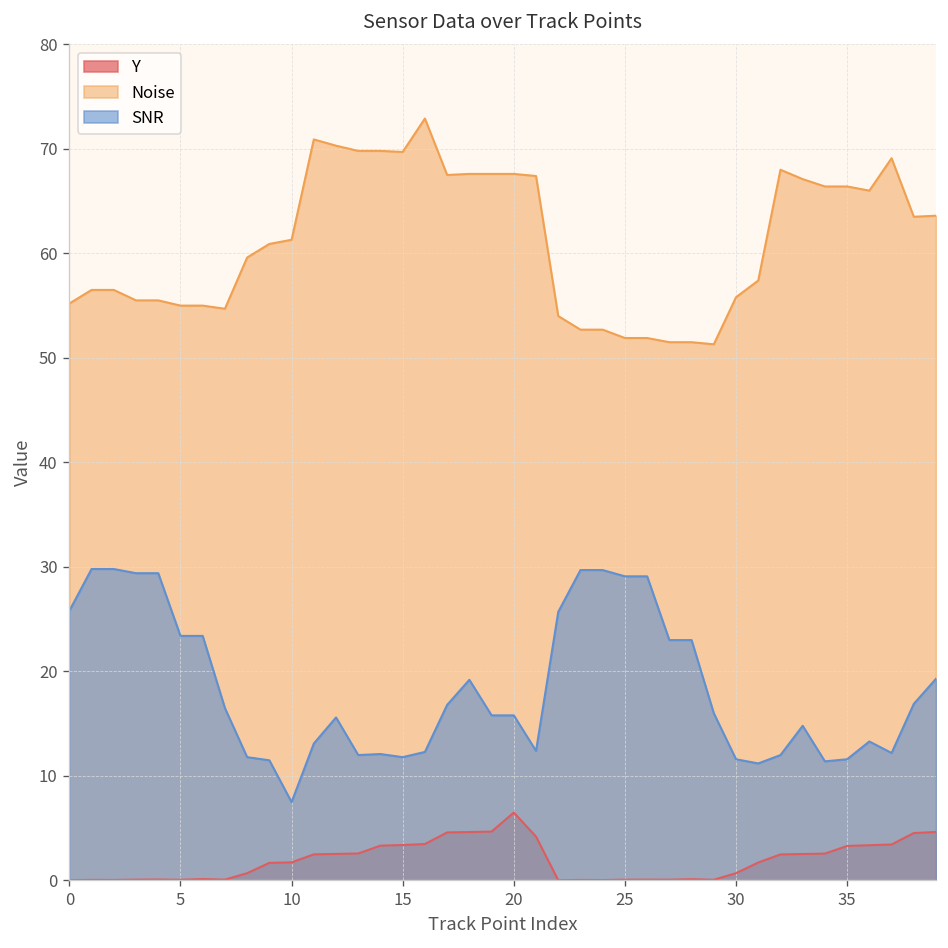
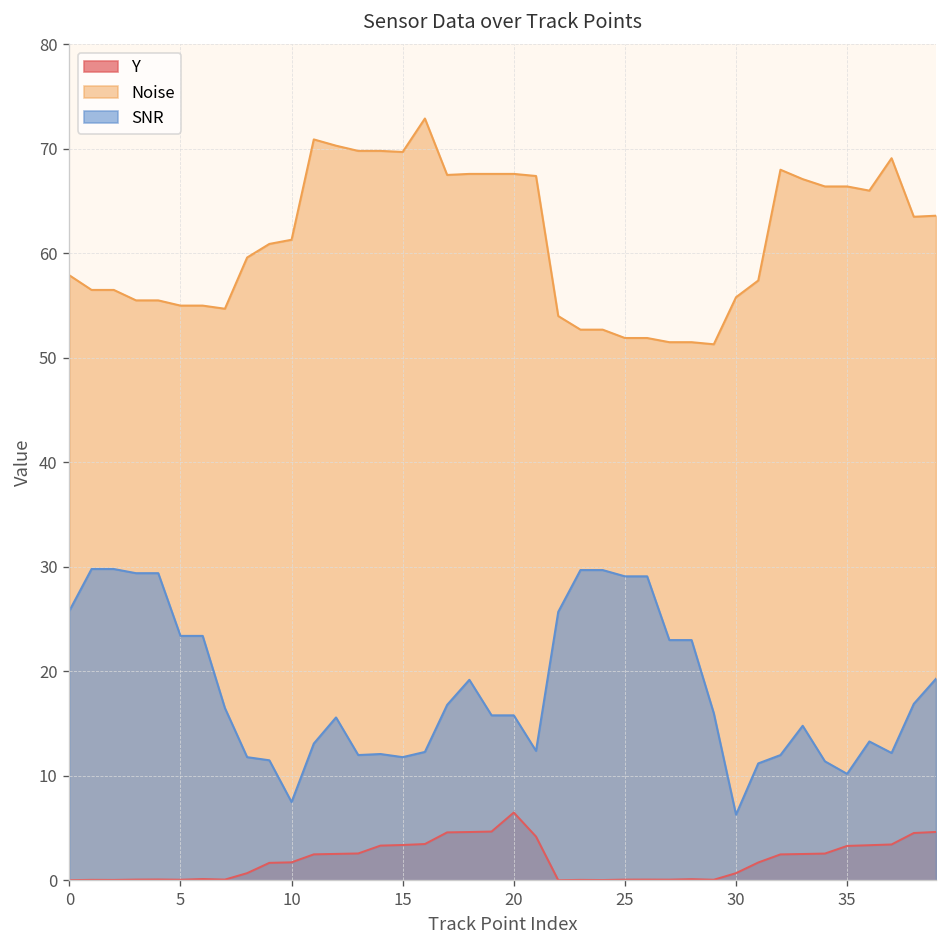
Noise, 0: 55 -> 58
SNR, 30: 12 -> 6
SNR, 35: 12 -> 10
